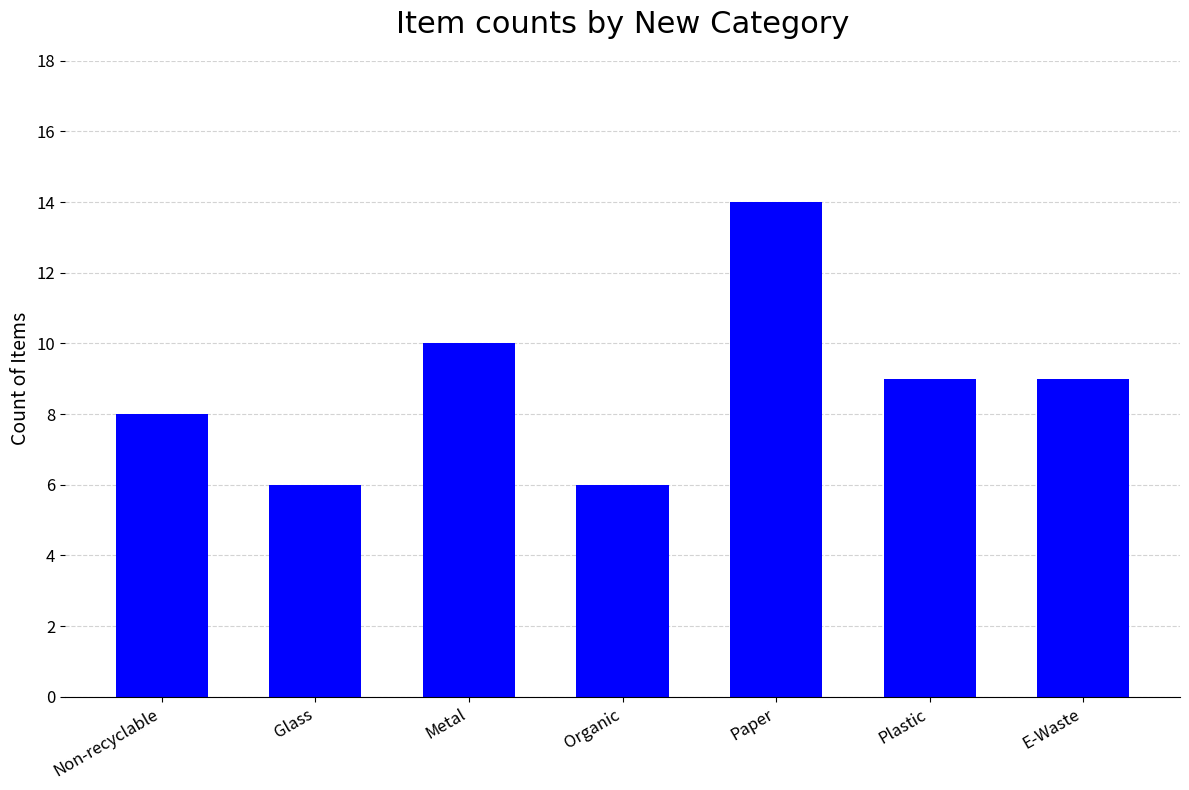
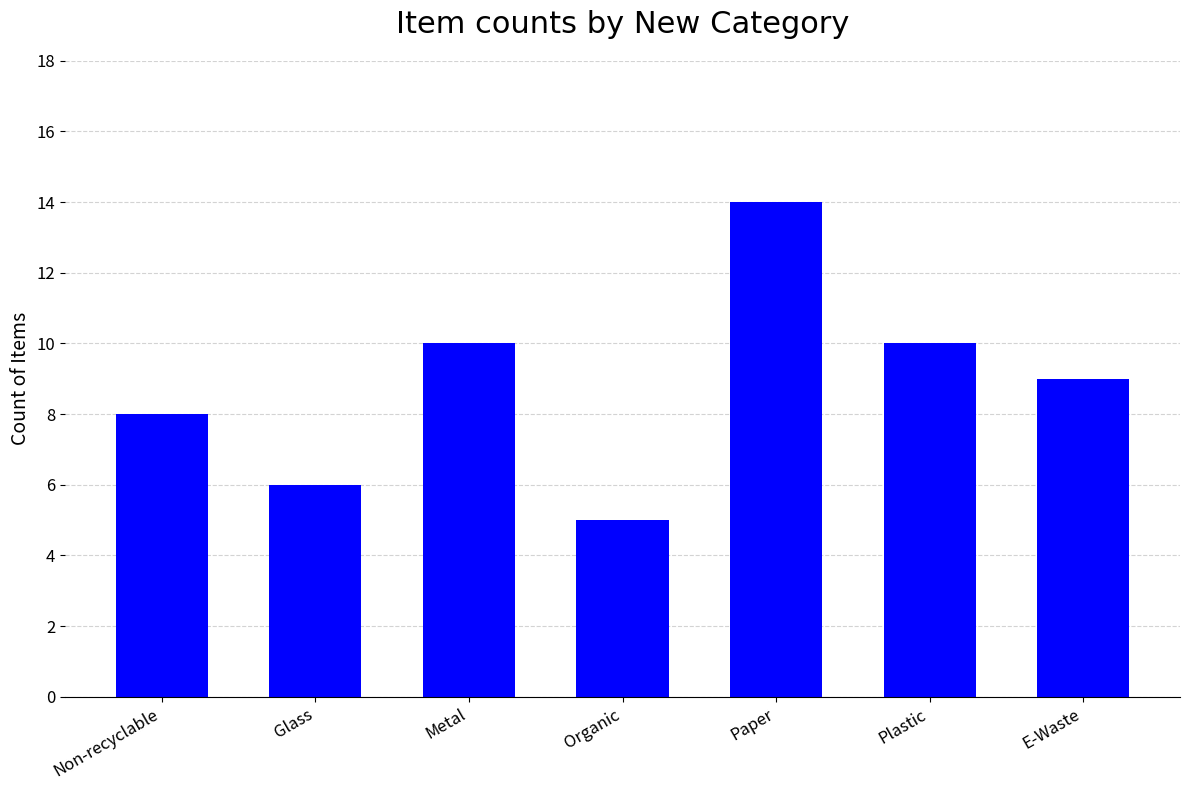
Organic: 6 -> 5
Plastic: 9 -> 10
